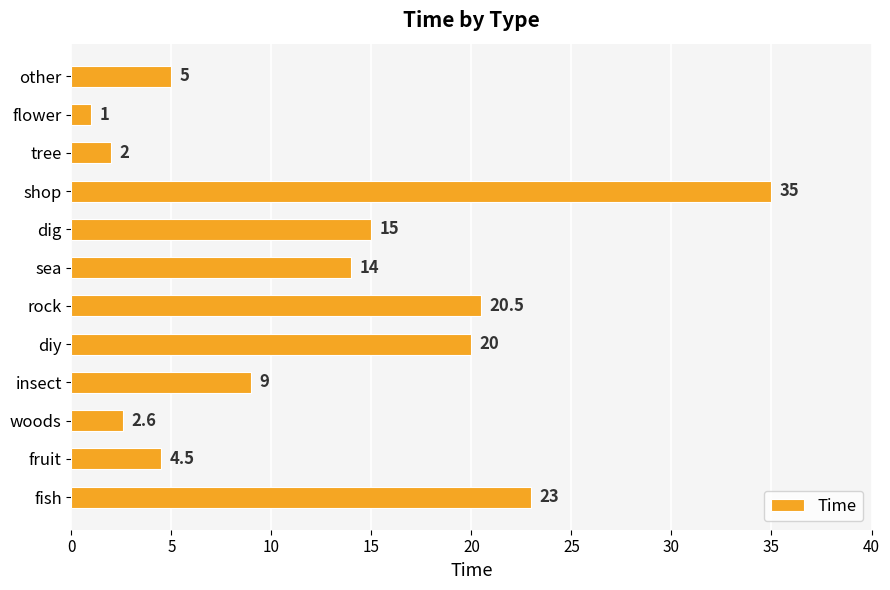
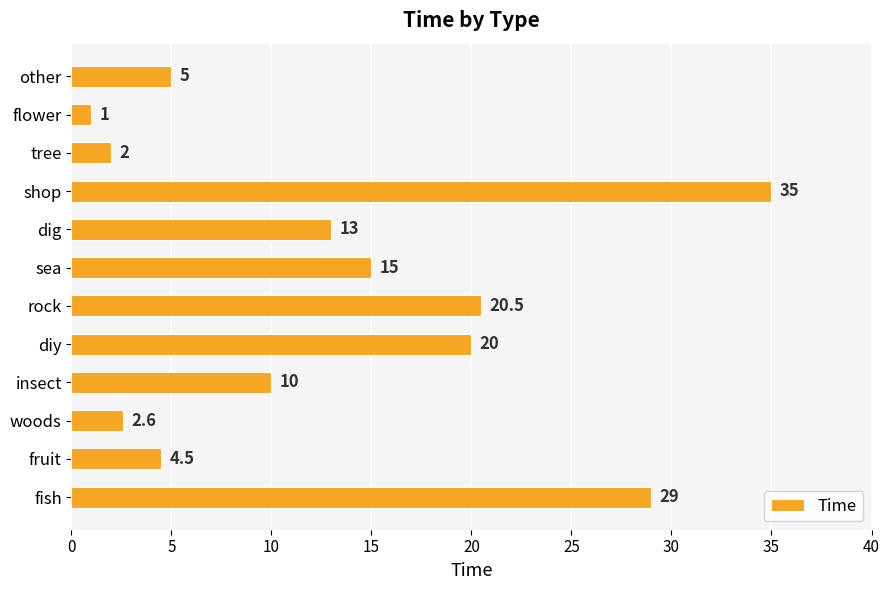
dig: 15 -> 13
sea: 14 -> 15
insect: 9 -> 10
fish: 23 -> 29
